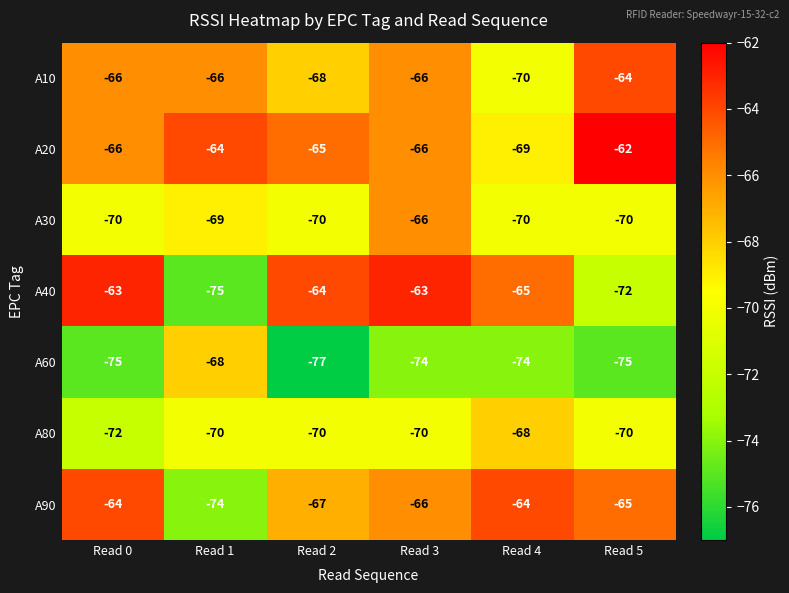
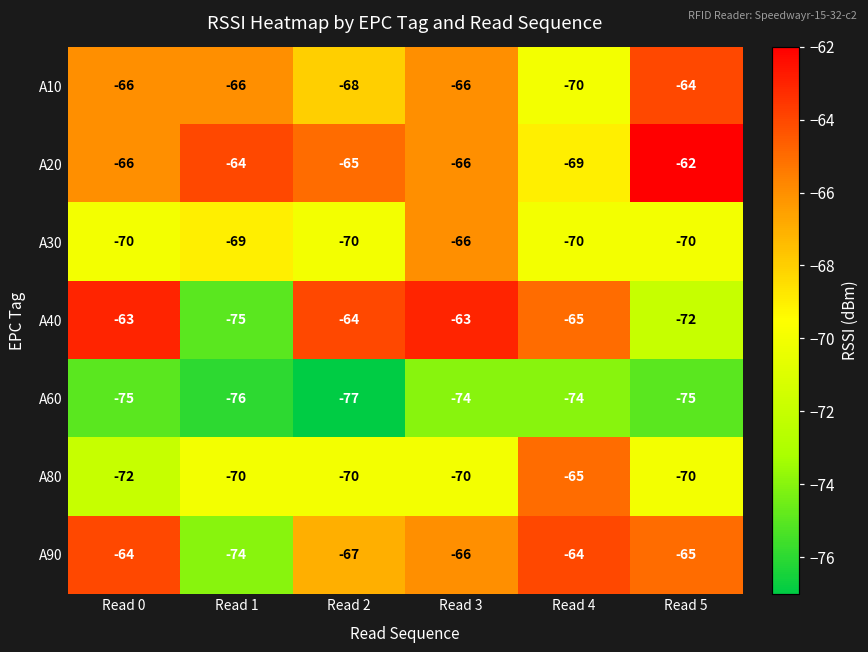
A60, Read 1: -68 -> -76
A80, Read 4: -68 -> -65
